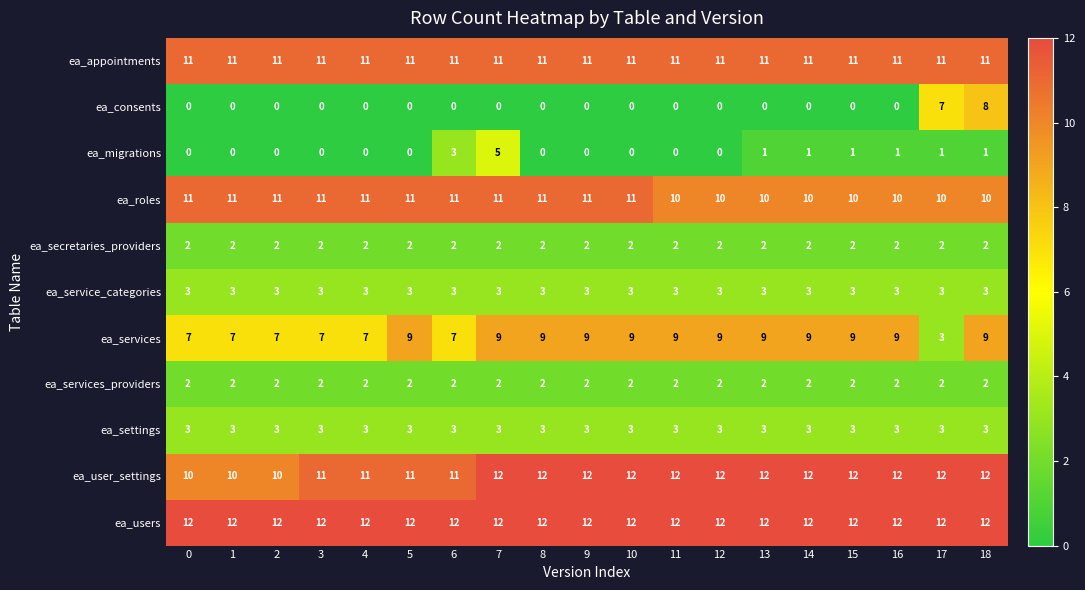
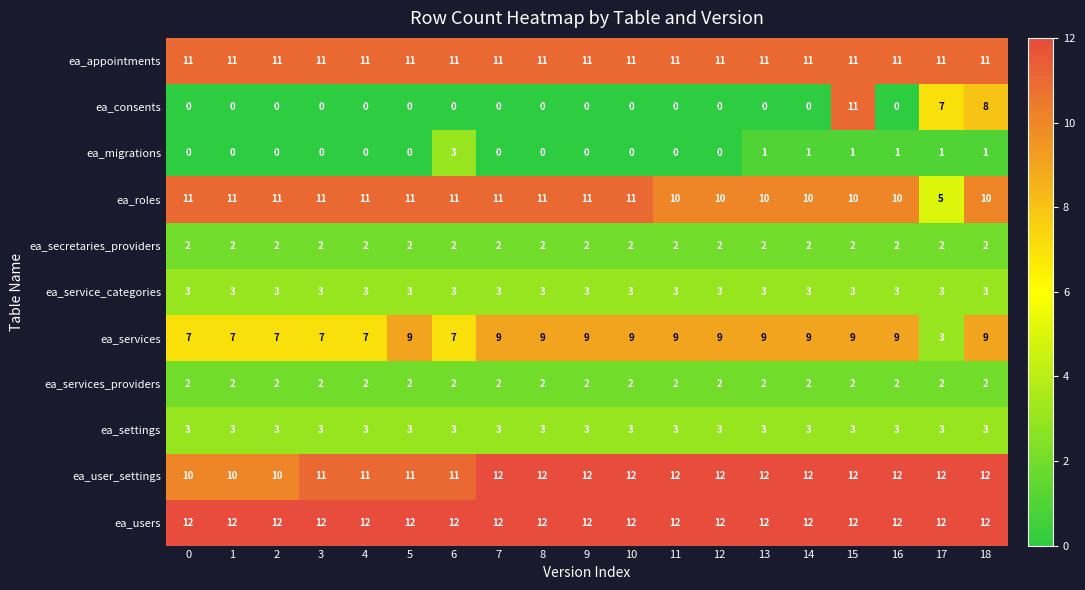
ea_consents, 15: 0 -> 11
ea_migrations, 7: 5 -> 0
ea_roles, 17: 10 -> 5
